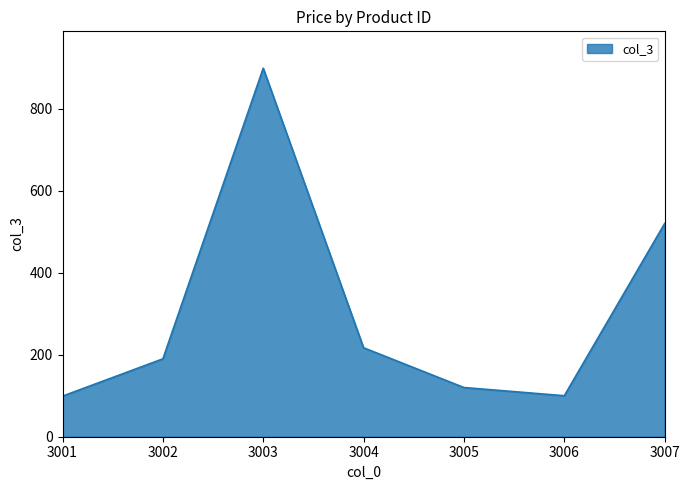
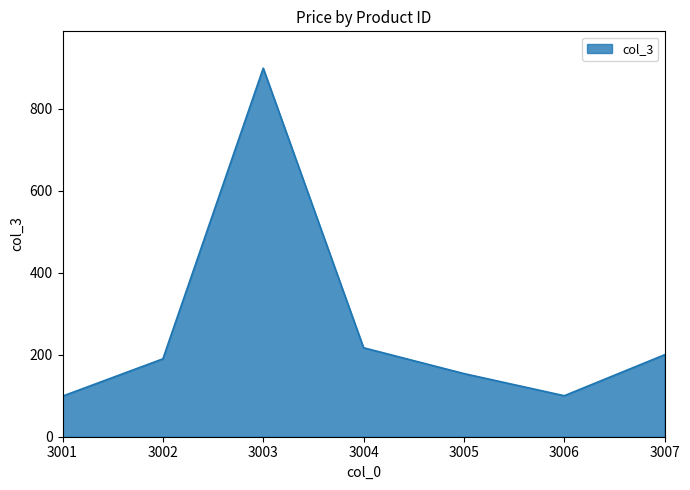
3005: 120 -> 150
3007: 520 -> 200
